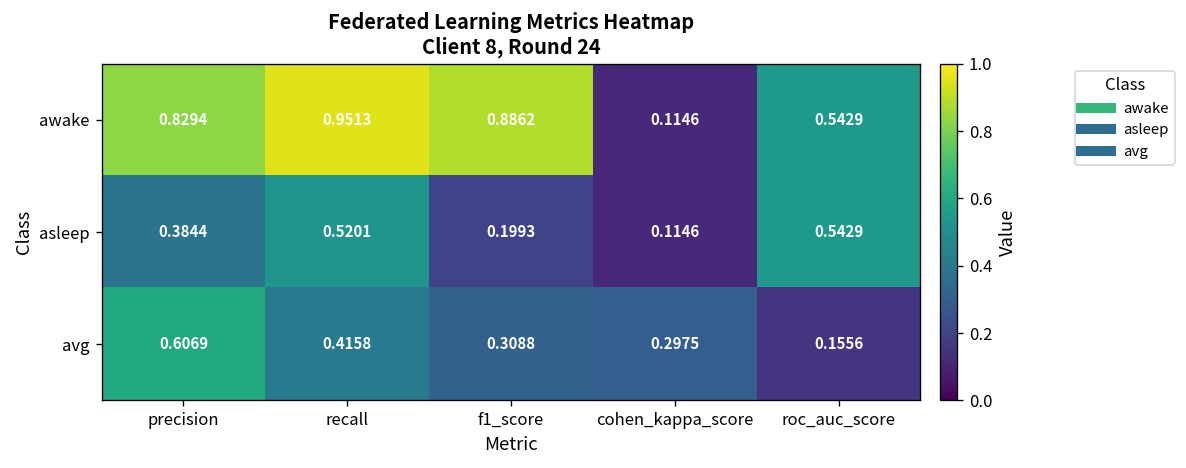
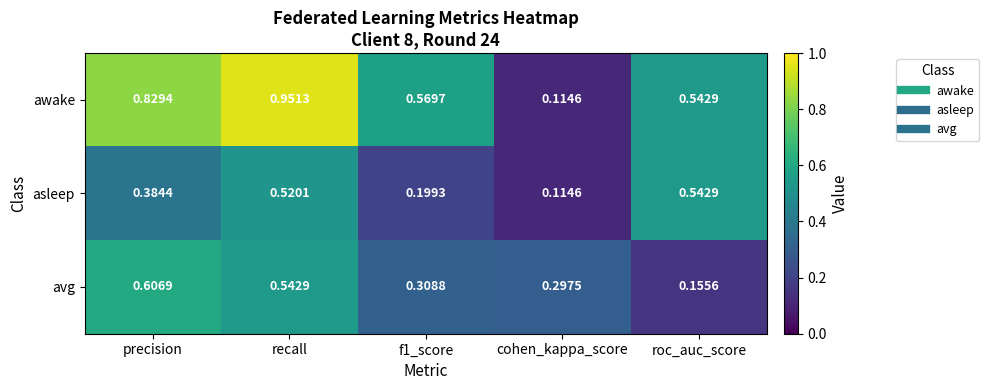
awake, f1_score: 0.8862 -> 0.5697
avg, recall: 0.4158 -> 0.5429
